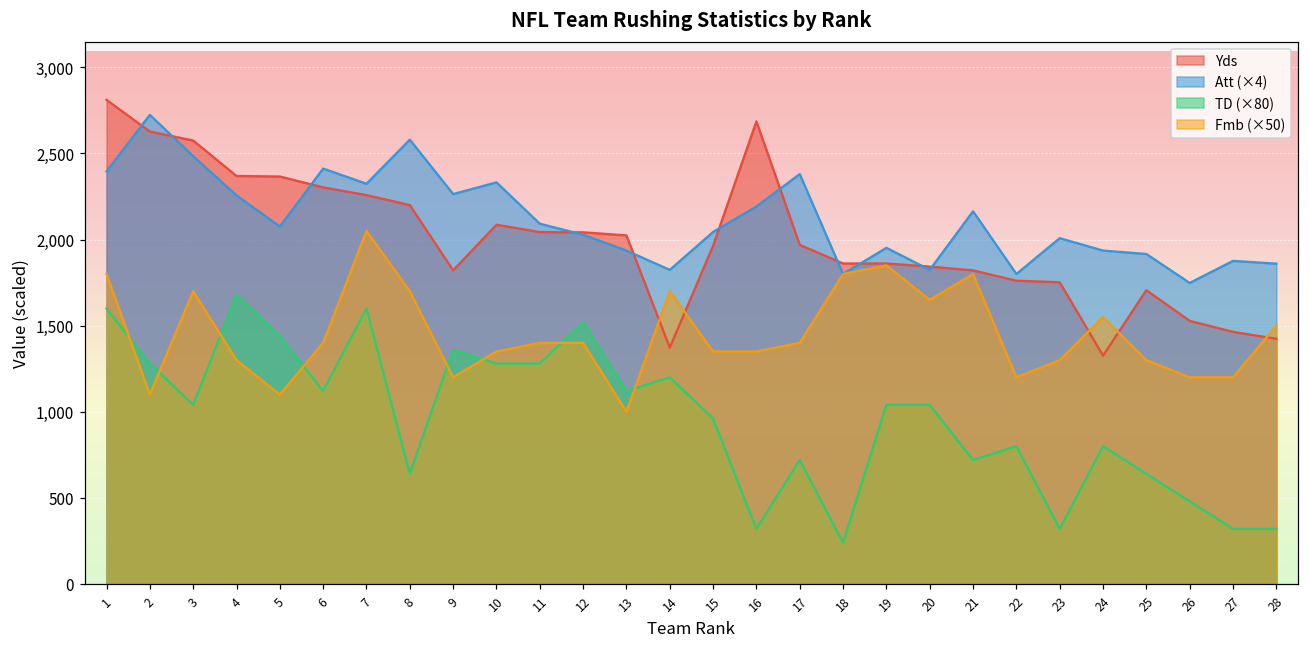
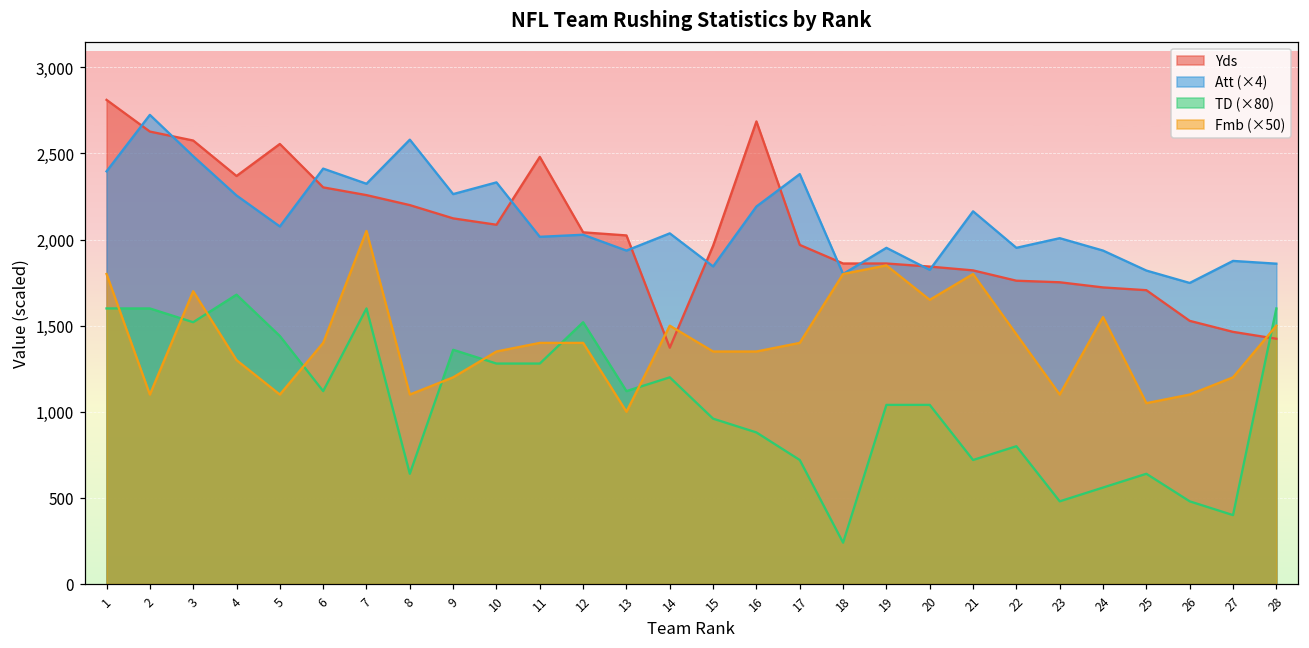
TD (×80), 2: 1,280 -> 1,600
TD (×80), 3: 1,040 -> 1,520
Yds, 5: 2,370 -> 2,560
Fmb (×50), 8: 1,700 -> 1,100
Yds, 9: 1,820 -> 2,120
Yds, 11: 2,040 -> 2,480
Att (×4), 11: 2,090 -> 2,020
Att (×4), 14: 1,820 -> 2,040
Fmb (×50), 14: 1,700 -> 1,500
Att (×4), 15: 2,040 -> 1,840
TD (×80), 16: 320 -> 880
Att (×4), 22: 1,800 -> 1,950
Fmb (×50), 22: 1,200 -> 1,450
TD (×80), 23: 320 -> 480
Fmb (×50), 23: 1,300 -> 1,100
Yds, 24: 1,330 -> 1,720
TD (×80), 24: 800 -> 560
Att (×4), 25: 1,920 -> 1,820
Fmb (×50), 25: 1,300 -> 1,050
Fmb (×50), 26: 1,200 -> 1,100
TD (×80), 27: 320 -> 400
TD (×80), 28: 320 -> 1,600
